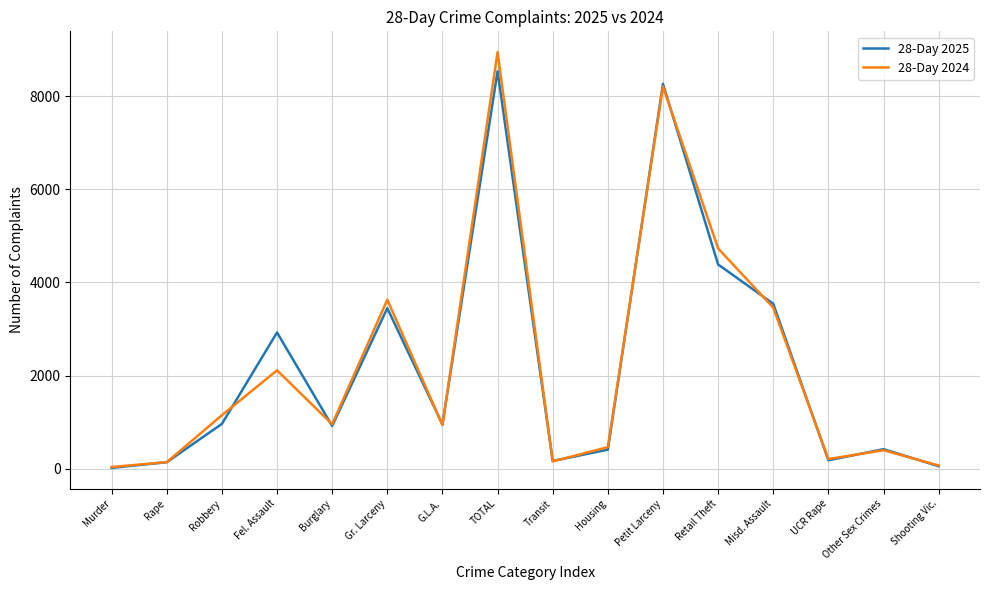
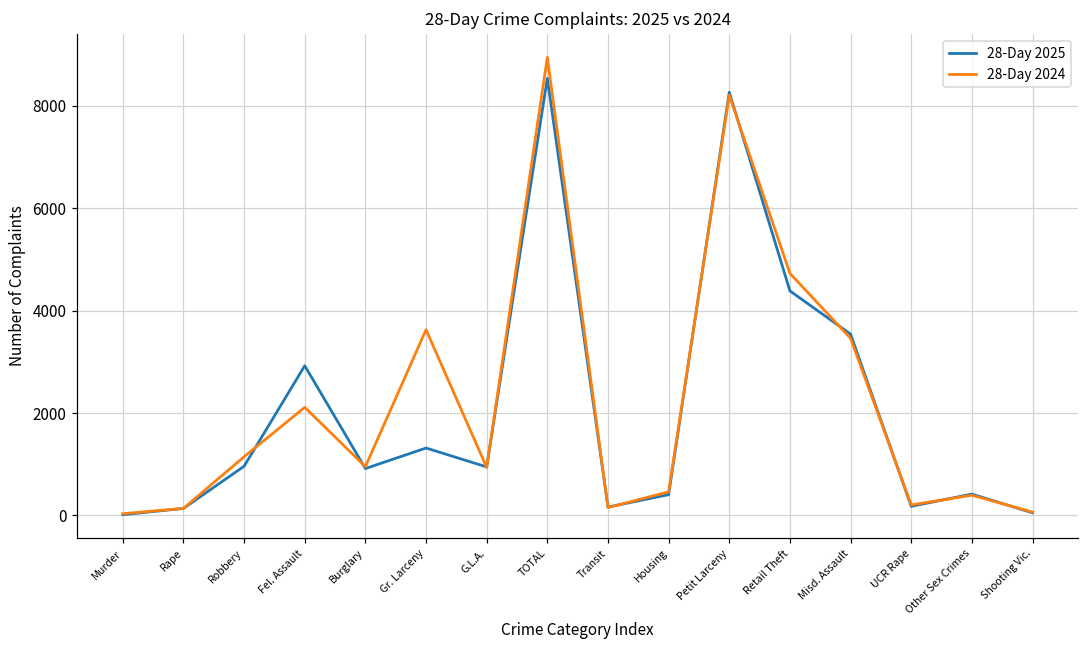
28-Day 2025, Gr. Larceny: 3400 -> 1300
